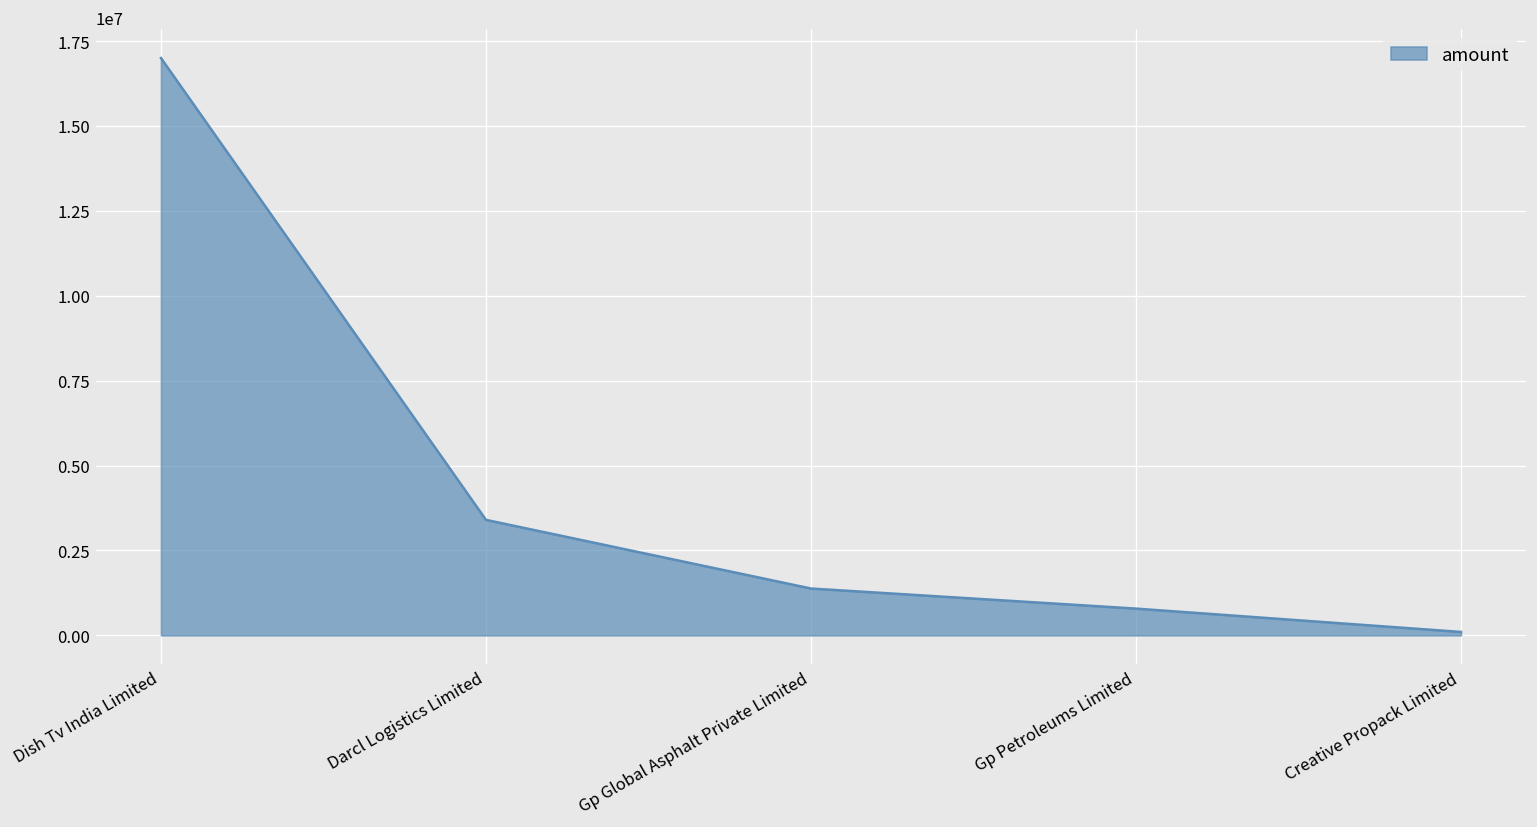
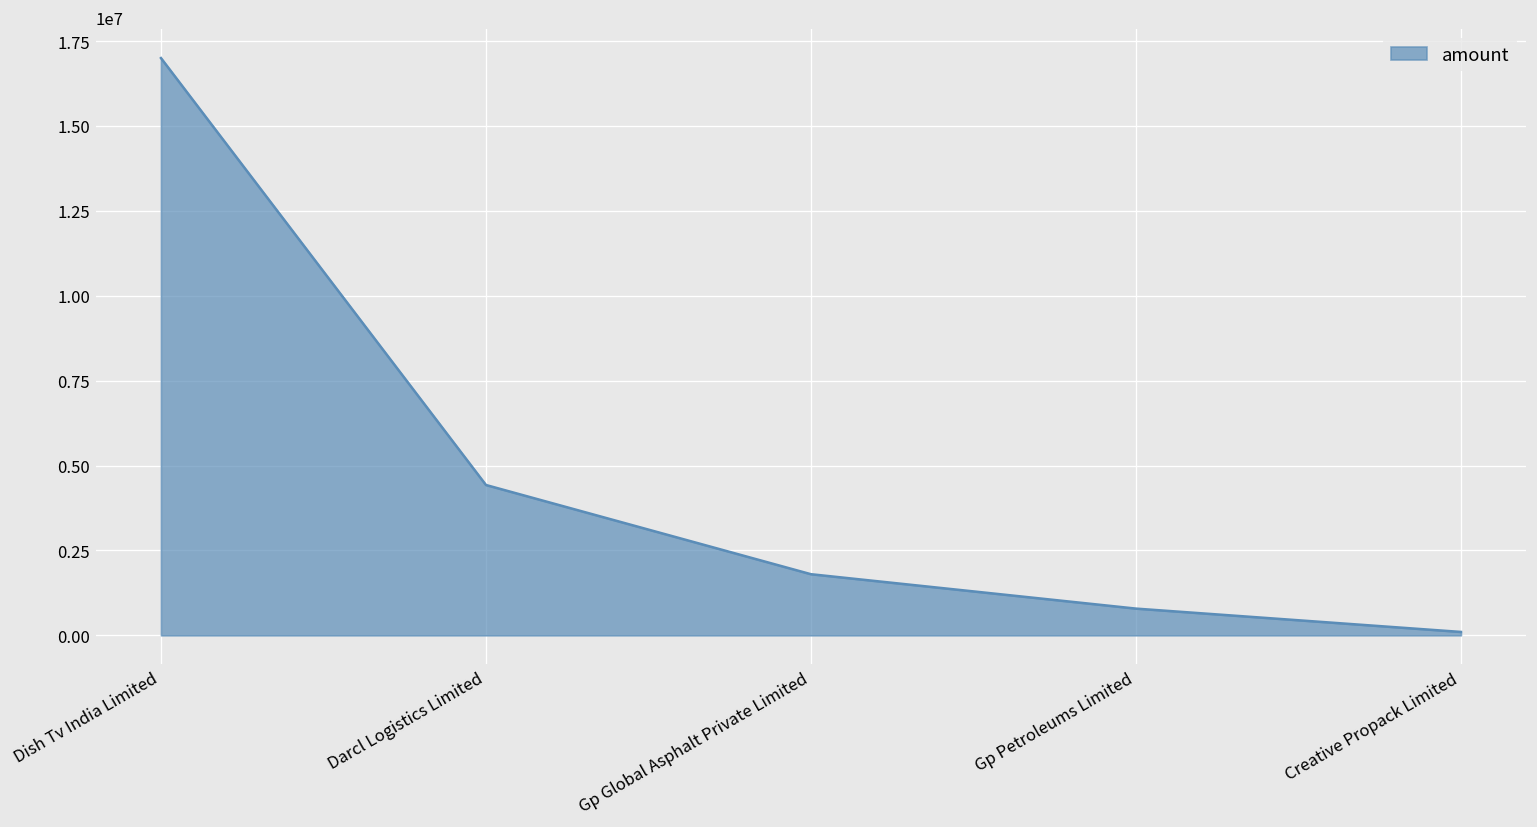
Darcl Logistics Limited: 3400000 -> 4400000
Gp Global Asphalt Private Limited: 1400000 -> 1800000
